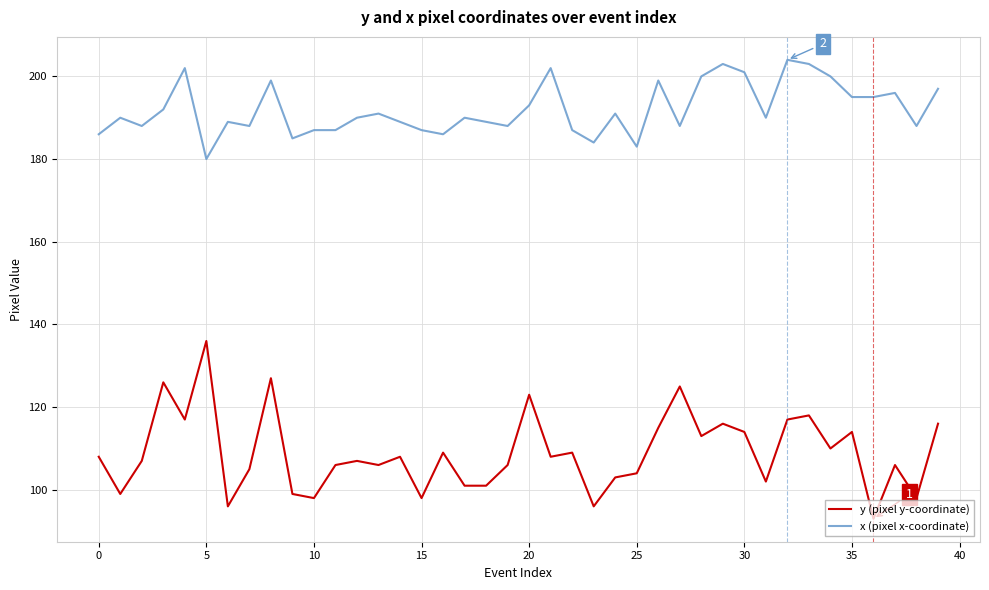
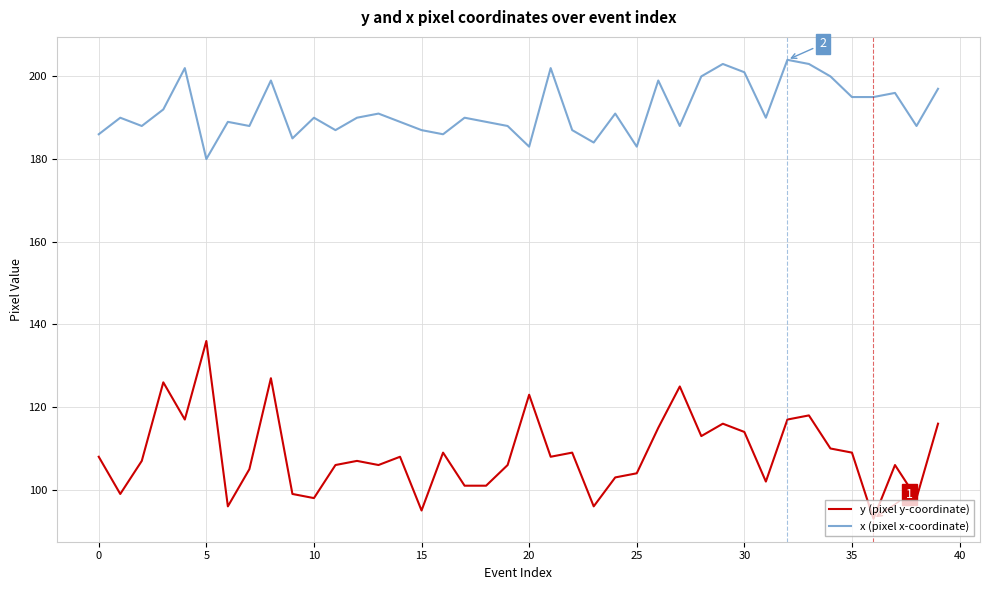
x (pixel x-coordinate), 10: 187 -> 190
y (pixel y-coordinate), 15: 98 -> 95
x (pixel x-coordinate), 20: 193 -> 183
y (pixel y-coordinate), 35: 114 -> 109
